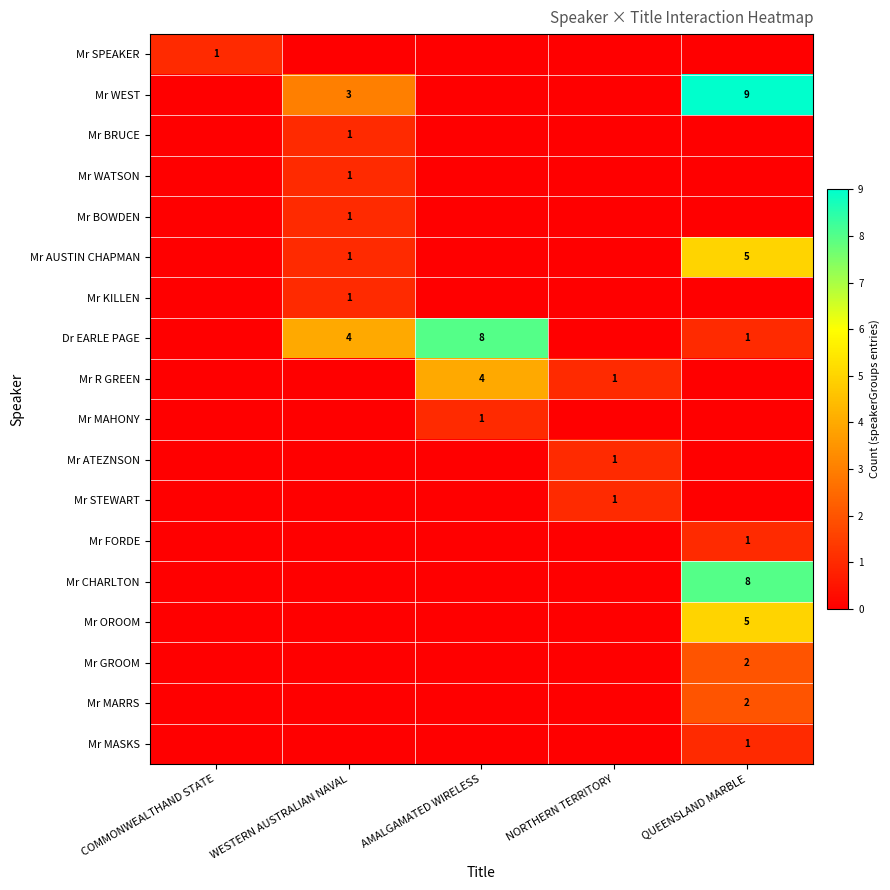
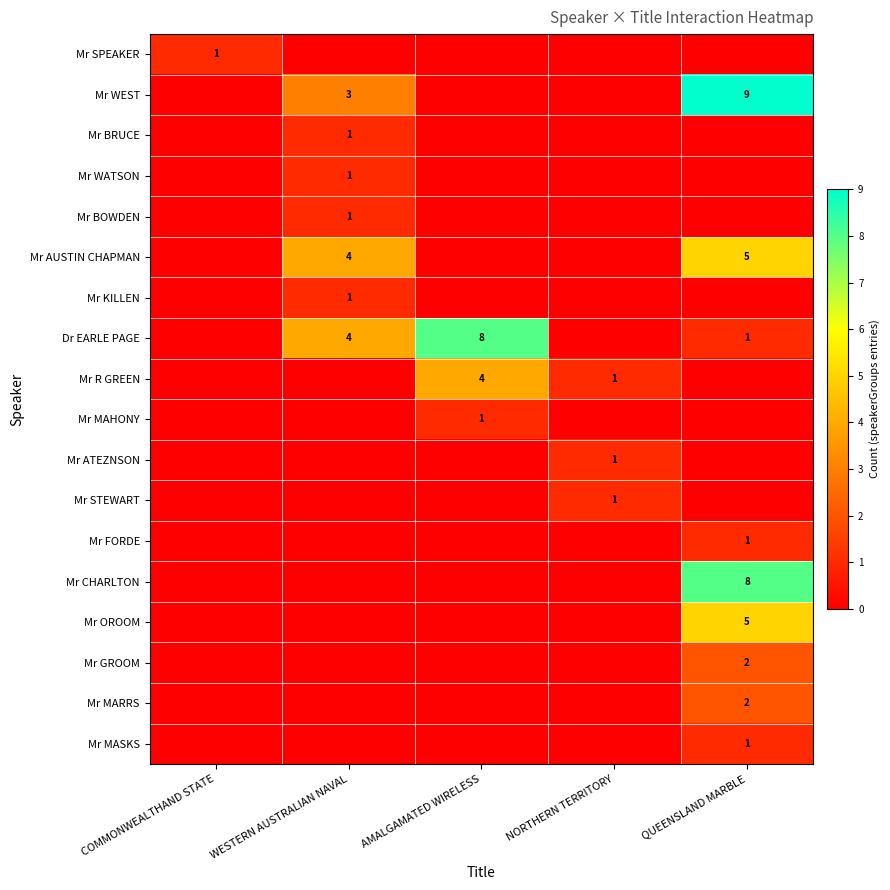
Mr AUSTIN CHAPMAN, WESTERN AUSTRALIAN NAVAL: 1 -> 4
